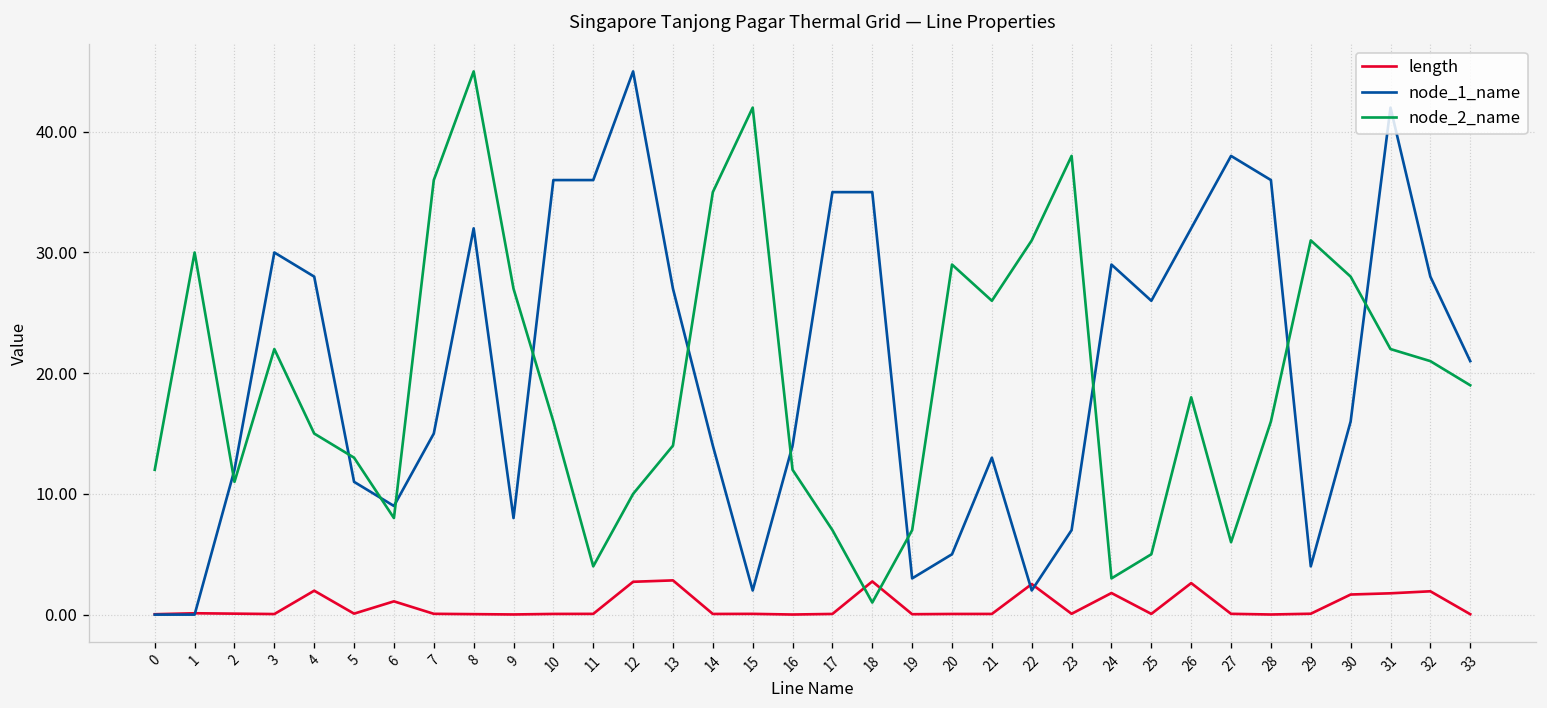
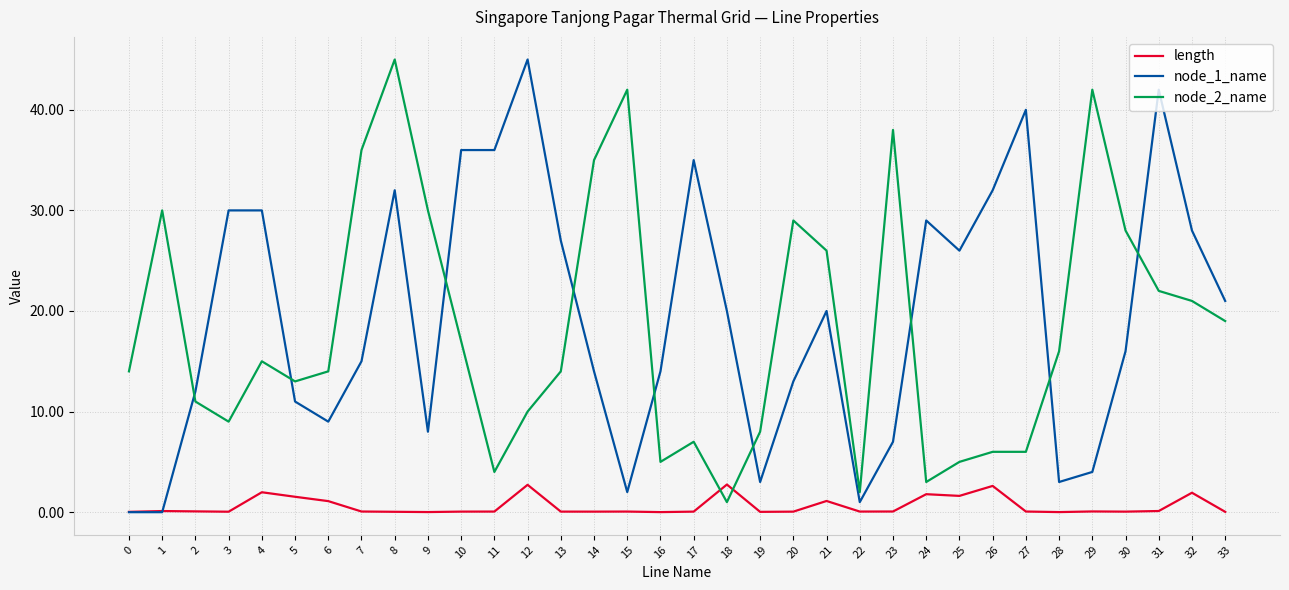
node_2_name, 0: 12 -> 14
node_2_name, 3: 22 -> 9
node_1_name, 4: 28 -> 30
length, 5: 0.1 -> 1.5
node_2_name, 6: 8 -> 14
node_2_name, 9: 27 -> 30
node_2_name, 10: 16 -> 17
length, 13: 2.8 -> 0.1
node_2_name, 16: 12 -> 5
node_1_name, 18: 35 -> 20
node_2_name, 19: 7 -> 8
node_1_name, 20: 5 -> 13
length, 21: 0.1 -> 1.1
node_1_name, 21: 13 -> 20
length, 22: 2.5 -> 0.1
node_1_name, 22: 2 -> 1
node_2_name, 22: 31 -> 2
length, 25: 0.1 -> 1.6
node_2_name, 26: 18 -> 6
node_1_name, 27: 38 -> 40
node_1_name, 28: 36 -> 3
node_2_name, 29: 31 -> 42
length, 30: 1.7 -> 0.1
length, 31: 1.8 -> 0.1
